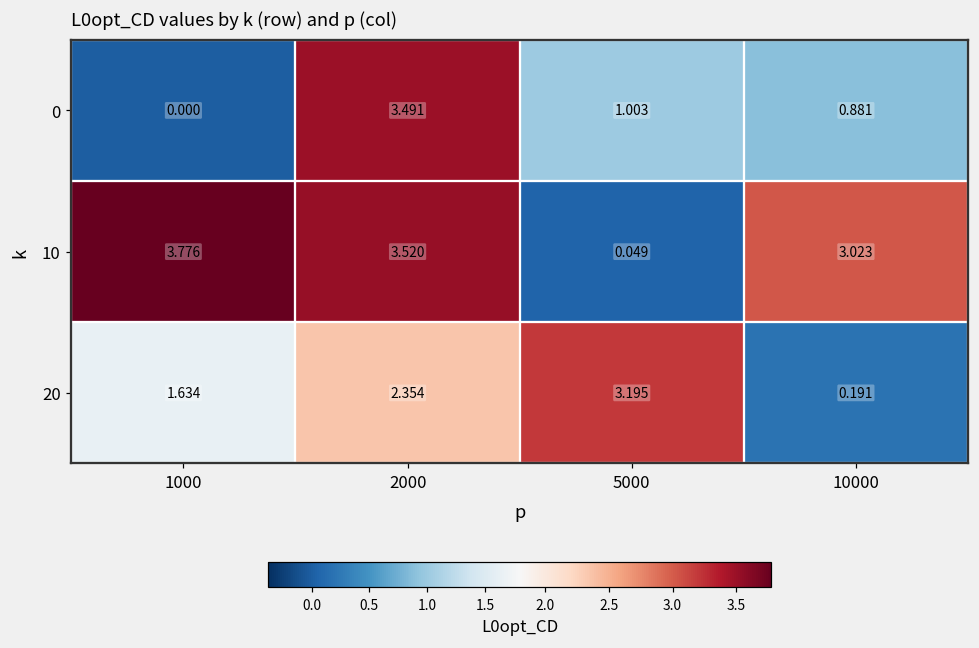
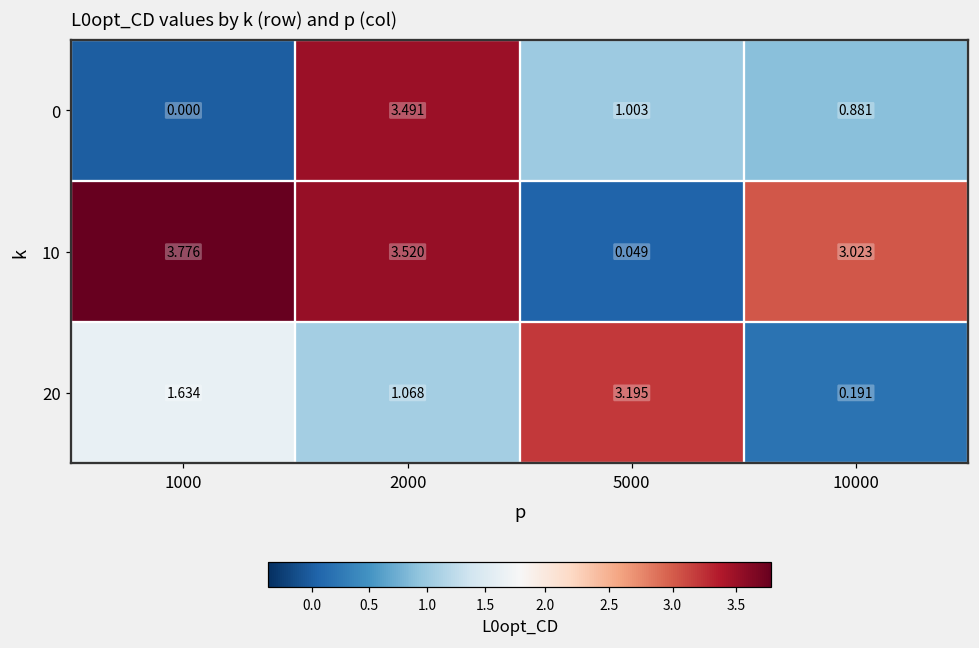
20, 2000: 2.354 -> 1.068
